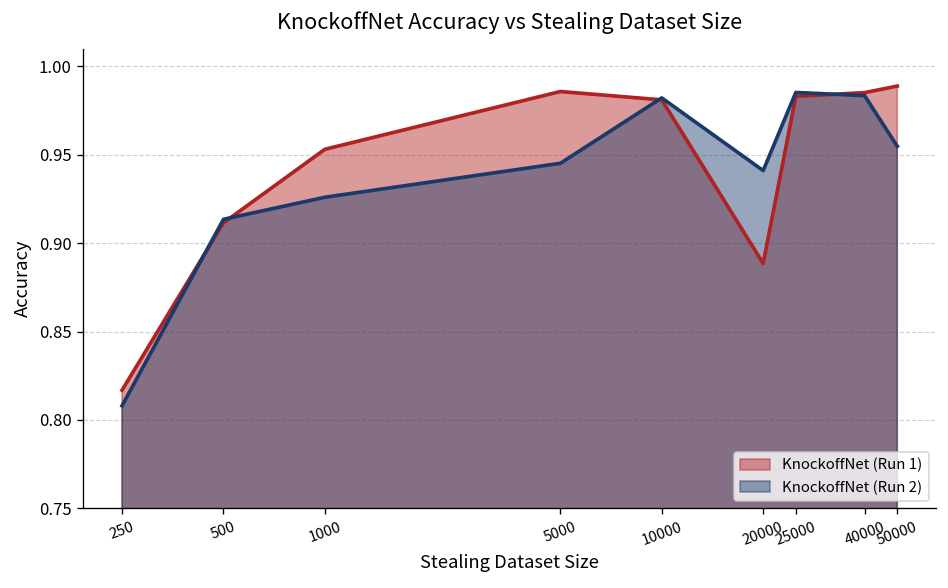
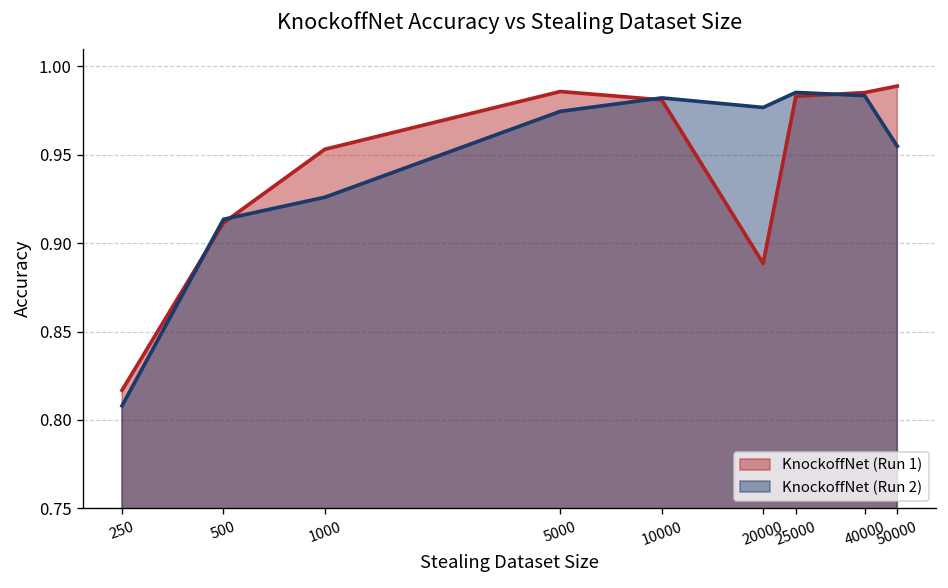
KnockoffNet (Run 2), 5000: 0.945 -> 0.975
KnockoffNet (Run 2), 20000: 0.941 -> 0.977
